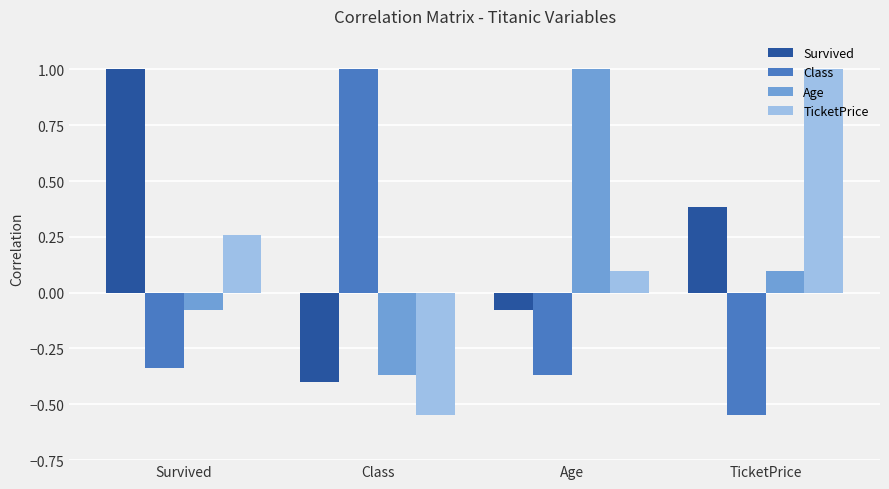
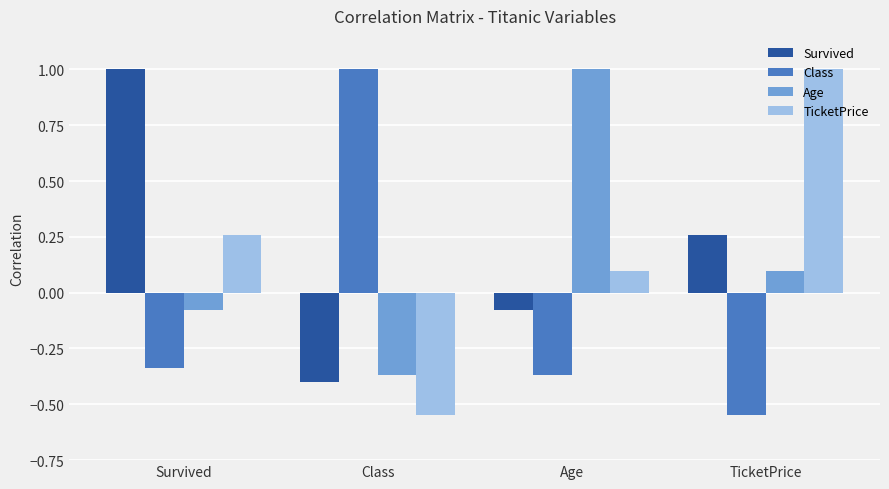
Survived, TicketPrice: 0.39 -> 0.26
